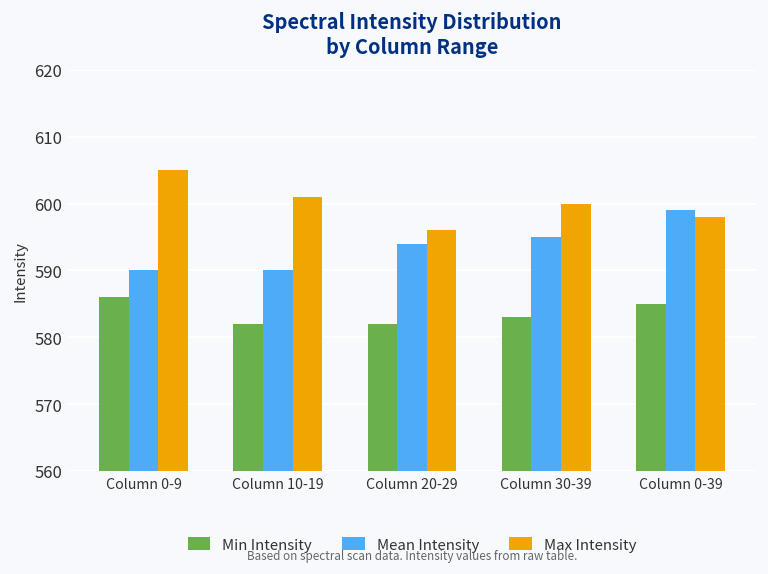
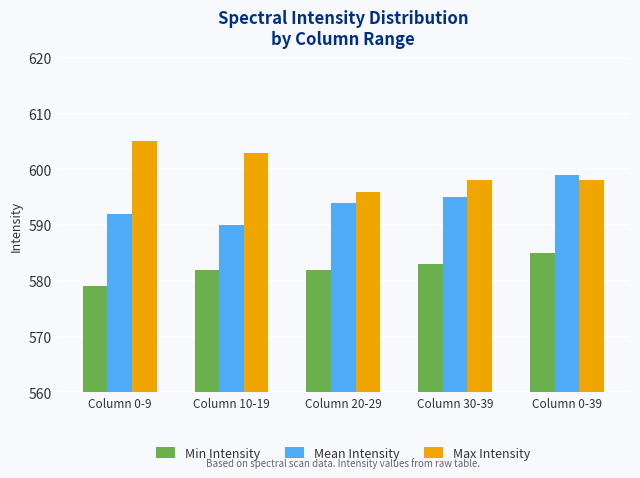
Min Intensity, Column 0-9: 586 -> 579
Mean Intensity, Column 0-9: 590 -> 592
Max Intensity, Column 10-19: 601 -> 603
Max Intensity, Column 30-39: 600 -> 598
